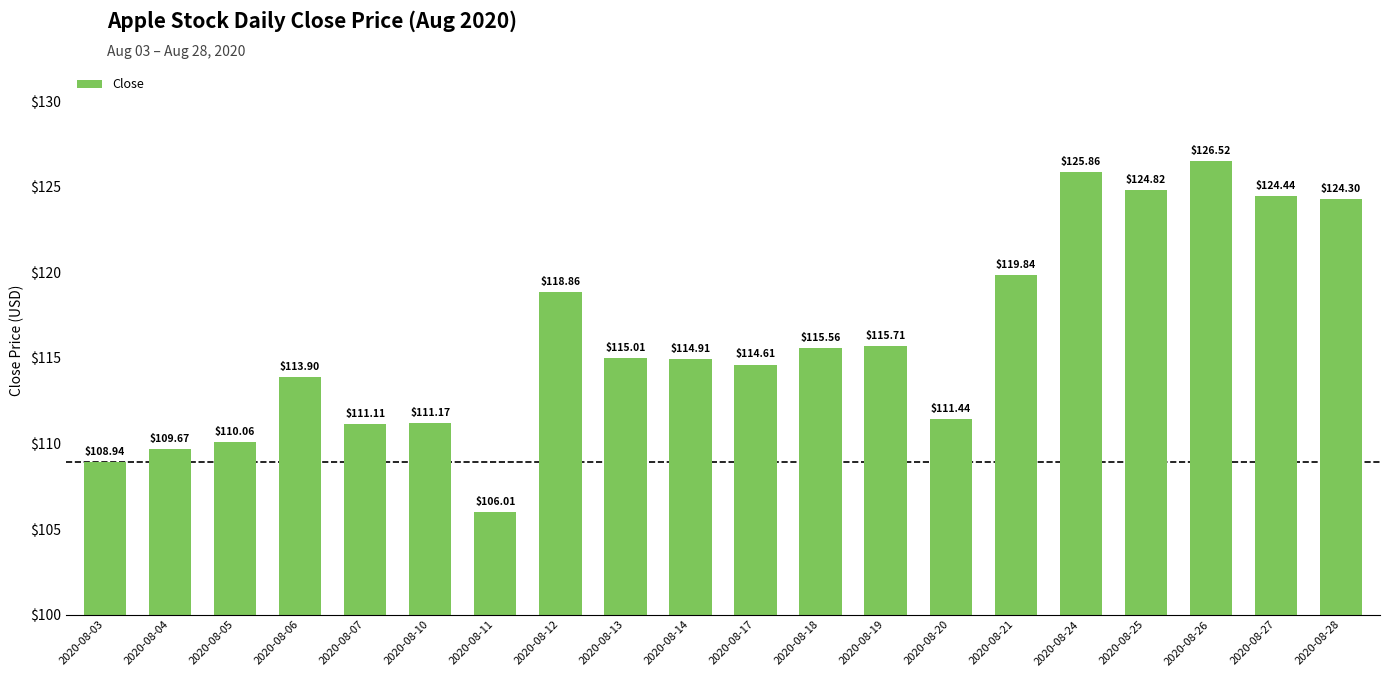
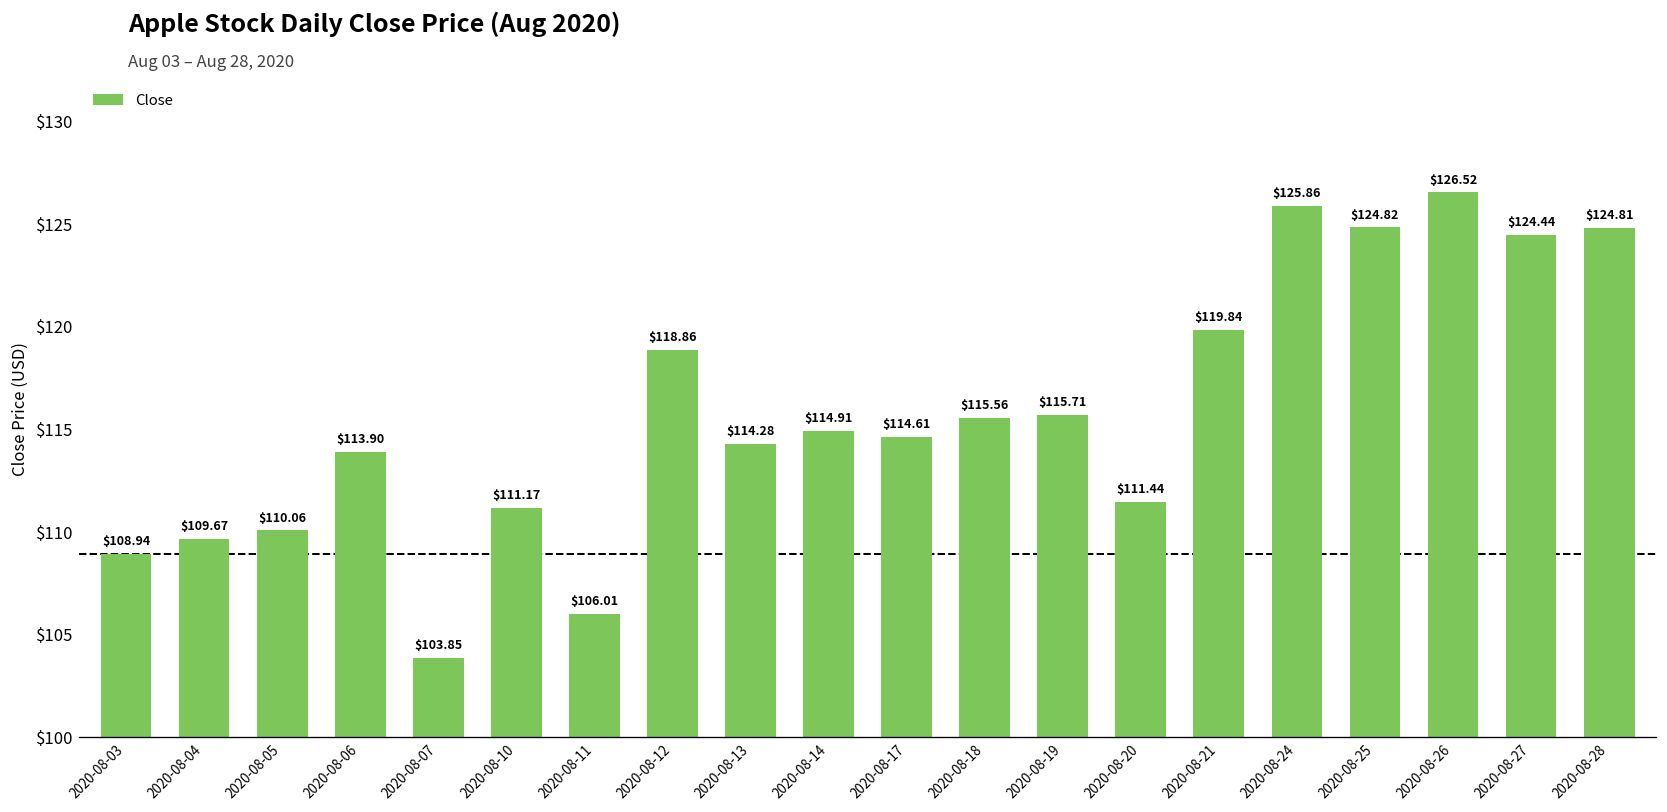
2020-08-07: $111.11 -> $103.85
2020-08-13: $115.01 -> $114.28
2020-08-28: $124.30 -> $124.81
